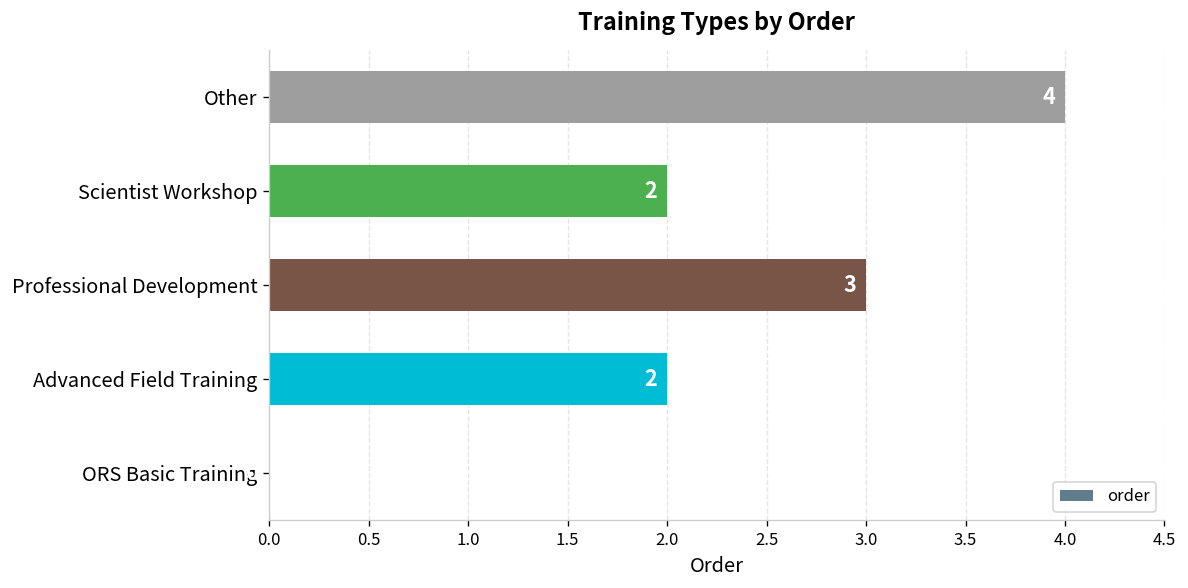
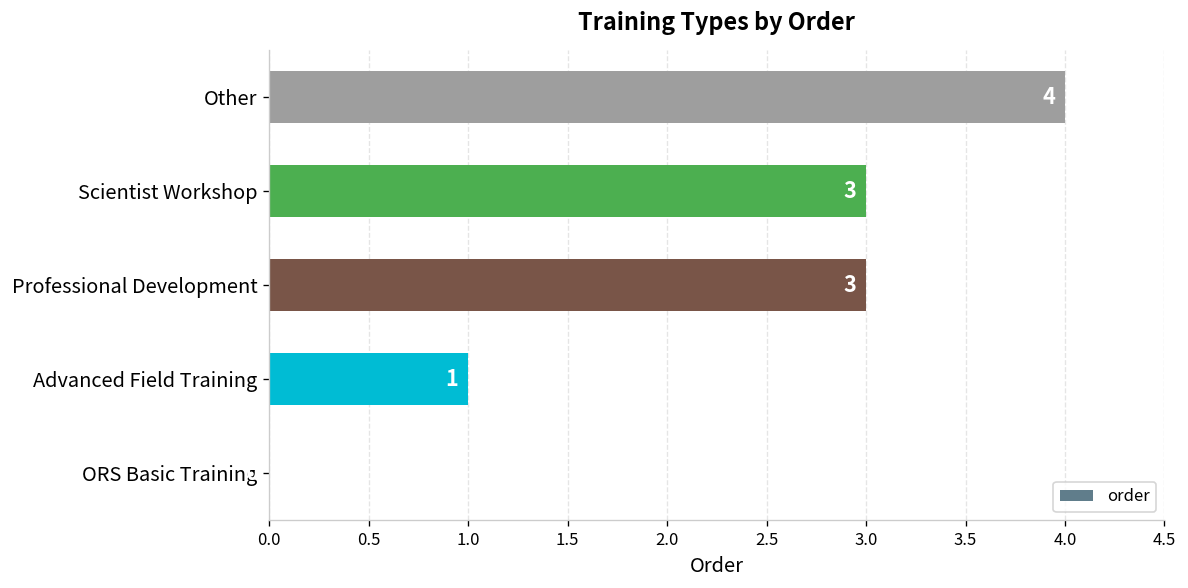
Scientist Workshop: 2 -> 3
Advanced Field Training: 2 -> 1
